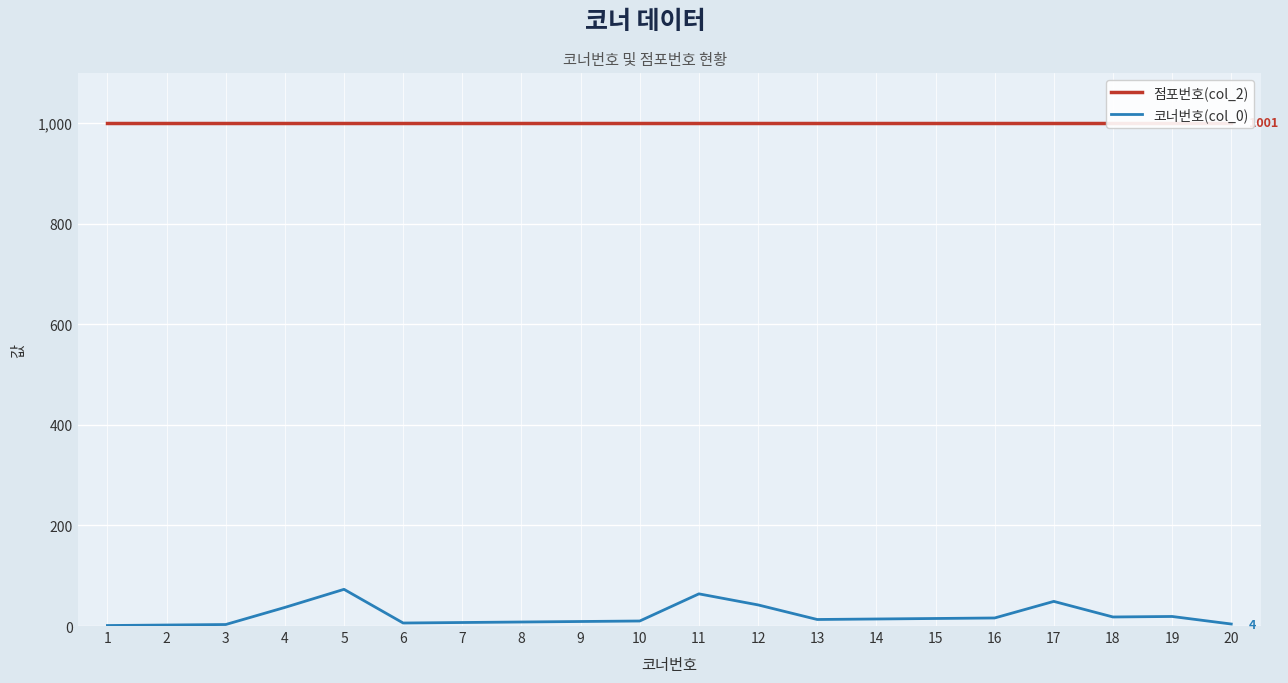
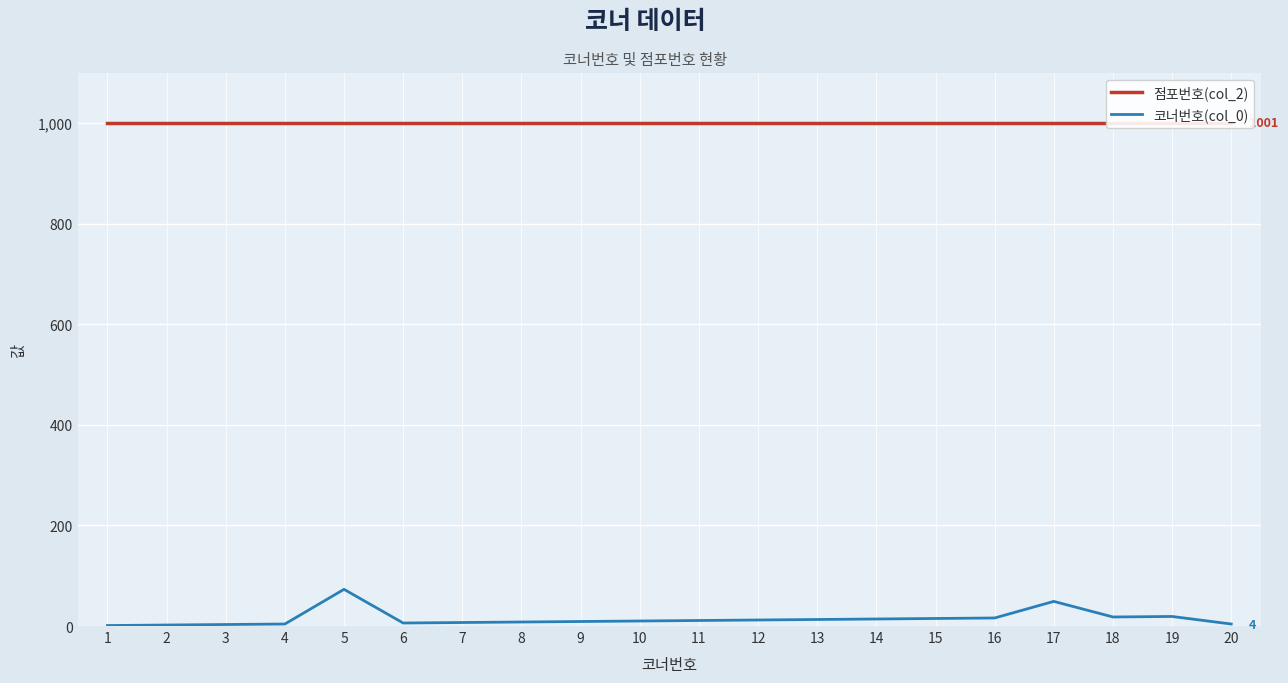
코너번호(col_0), 4: 40 -> 0
코너번호(col_0), 11: 60 -> 10
코너번호(col_0), 12: 40 -> 10
